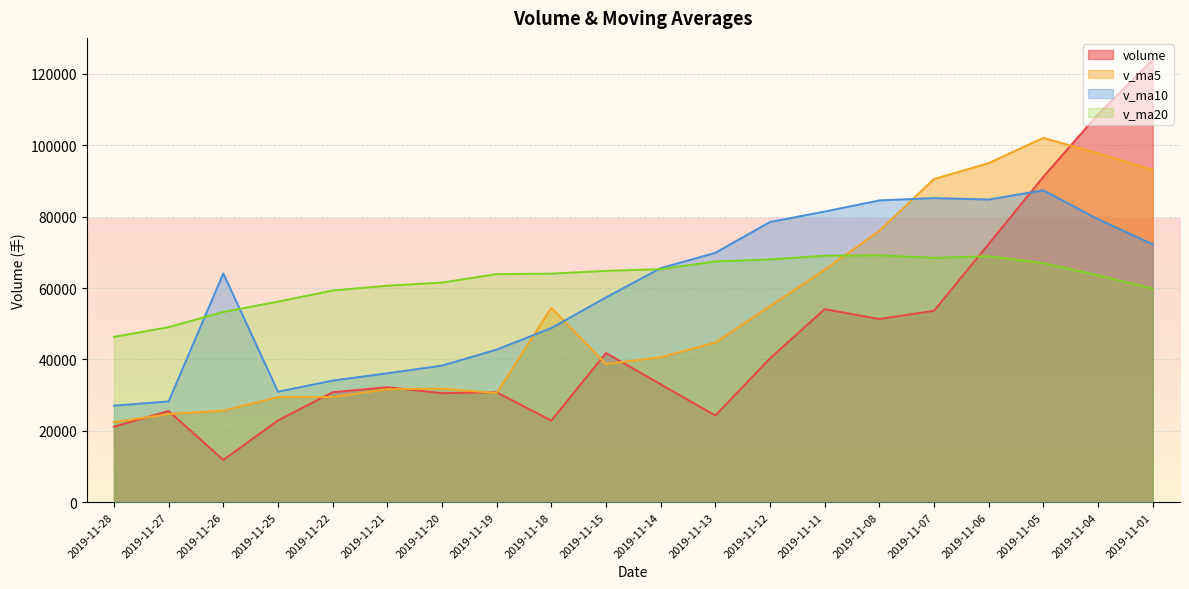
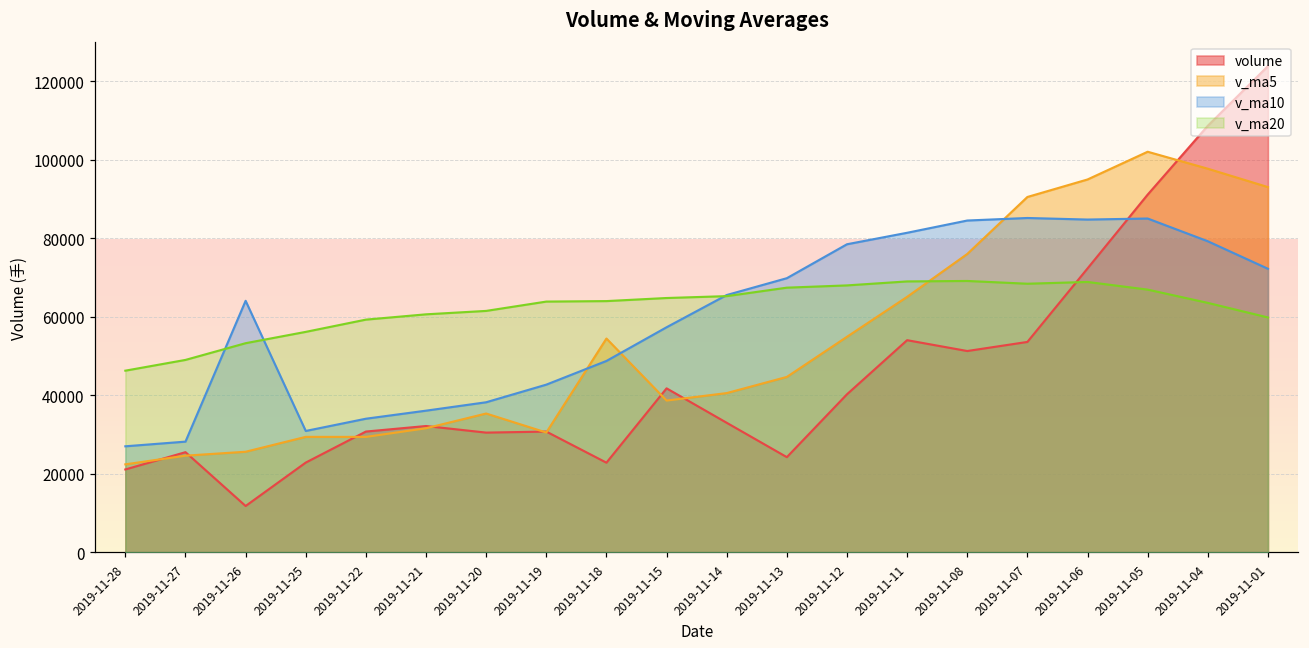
v_ma5, 2019-11-20: 32000 -> 35000
v_ma10, 2019-11-05: 87000 -> 85000
